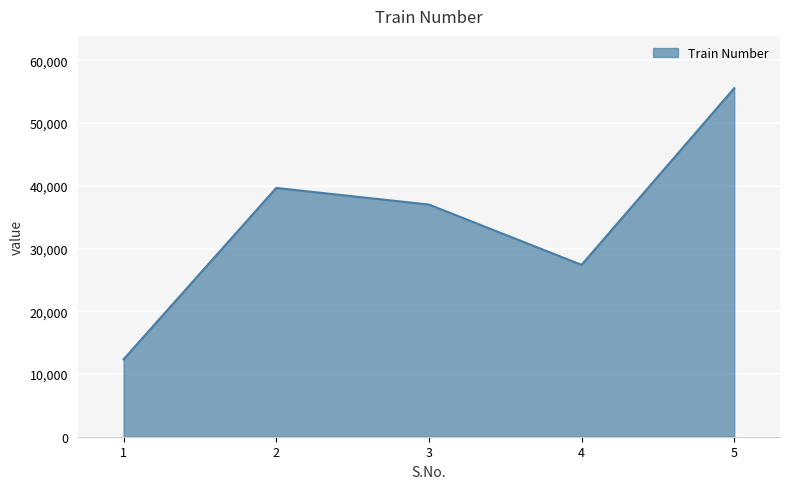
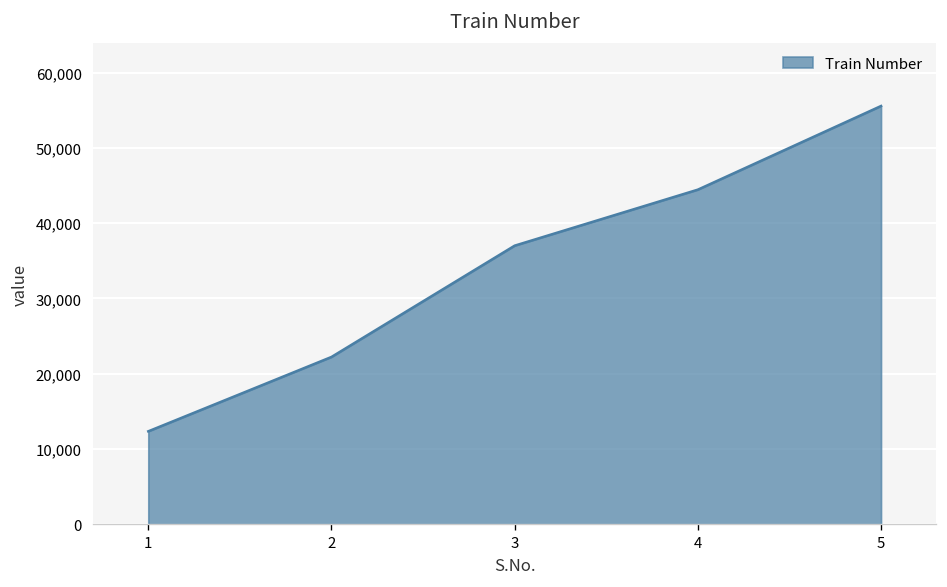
2: 40,000 -> 22,000
4: 27,000 -> 44,000
